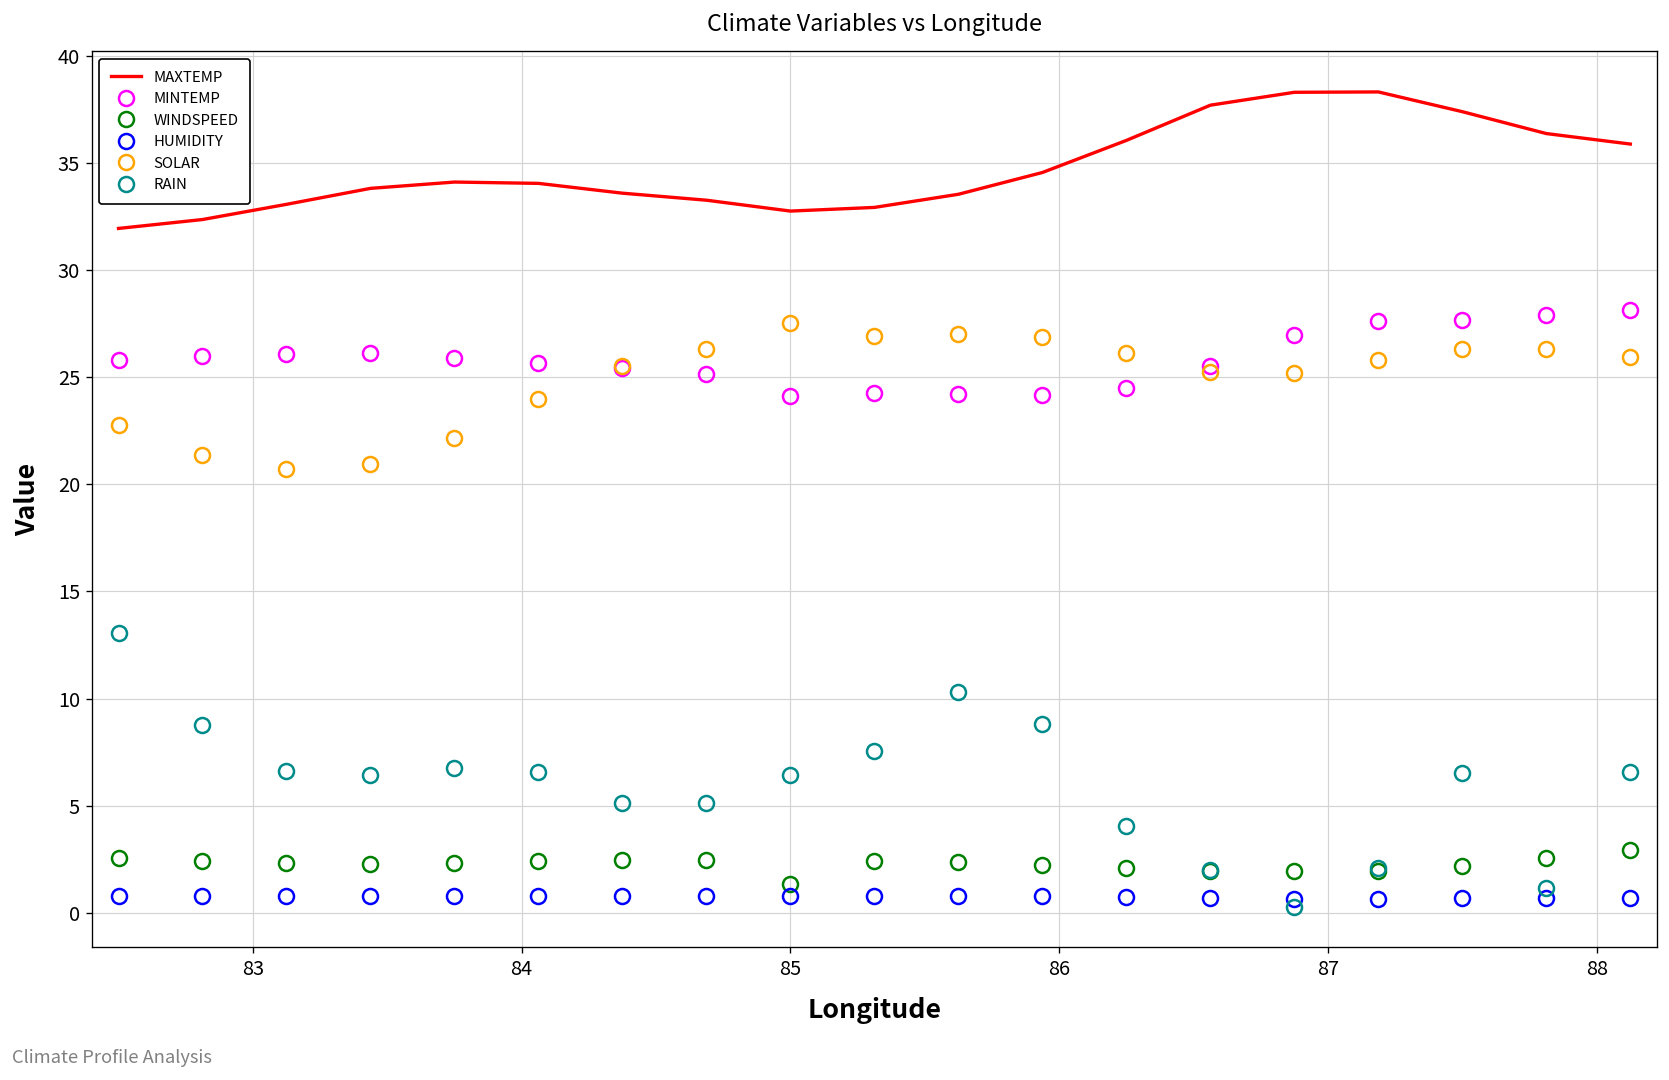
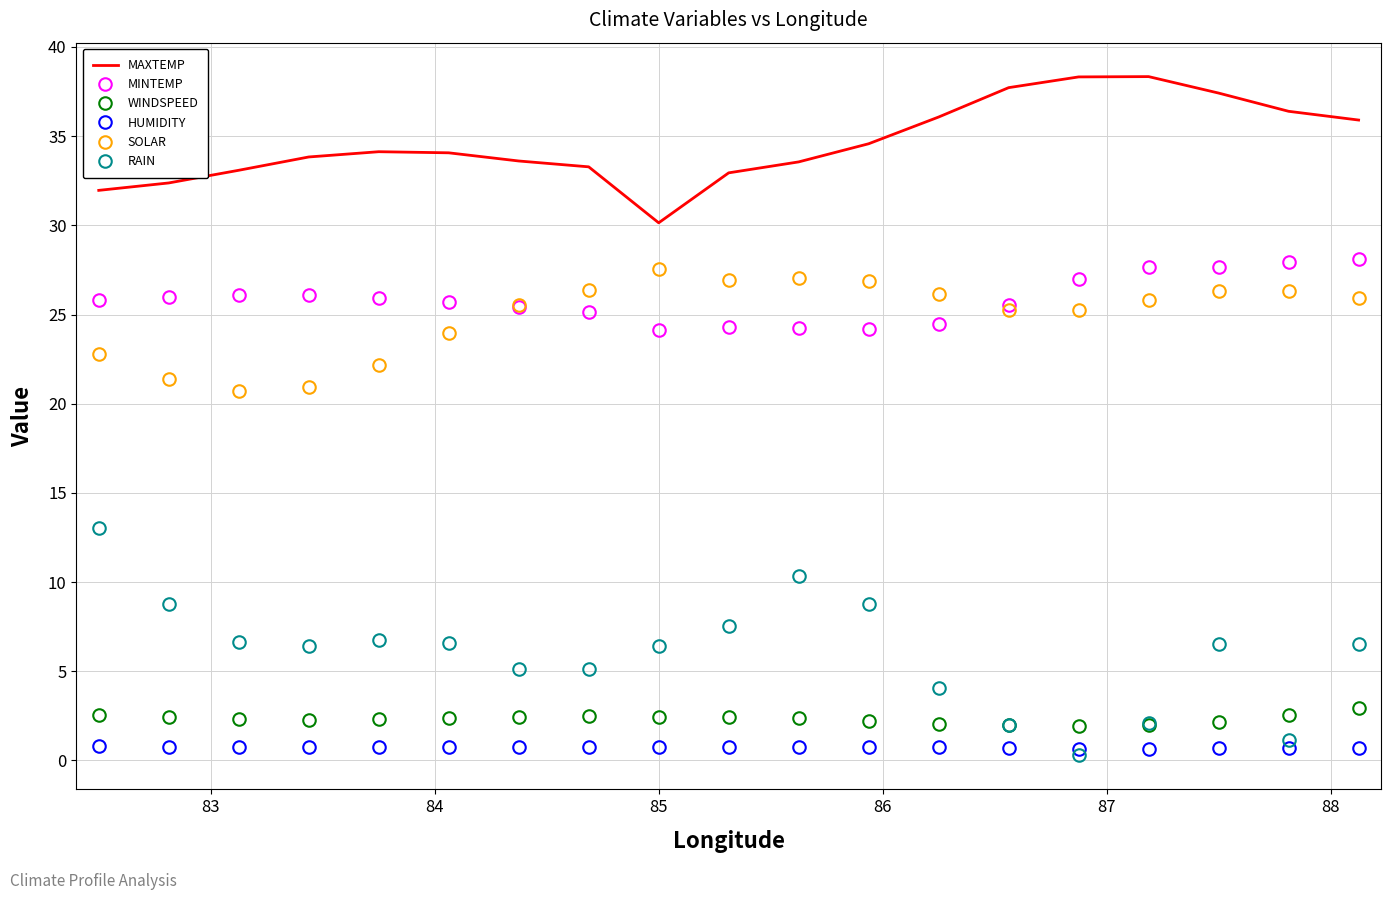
MAXTEMP, 85: 32.8 -> 30.1
WINDSPEED, 85: 1.3 -> 2.5
